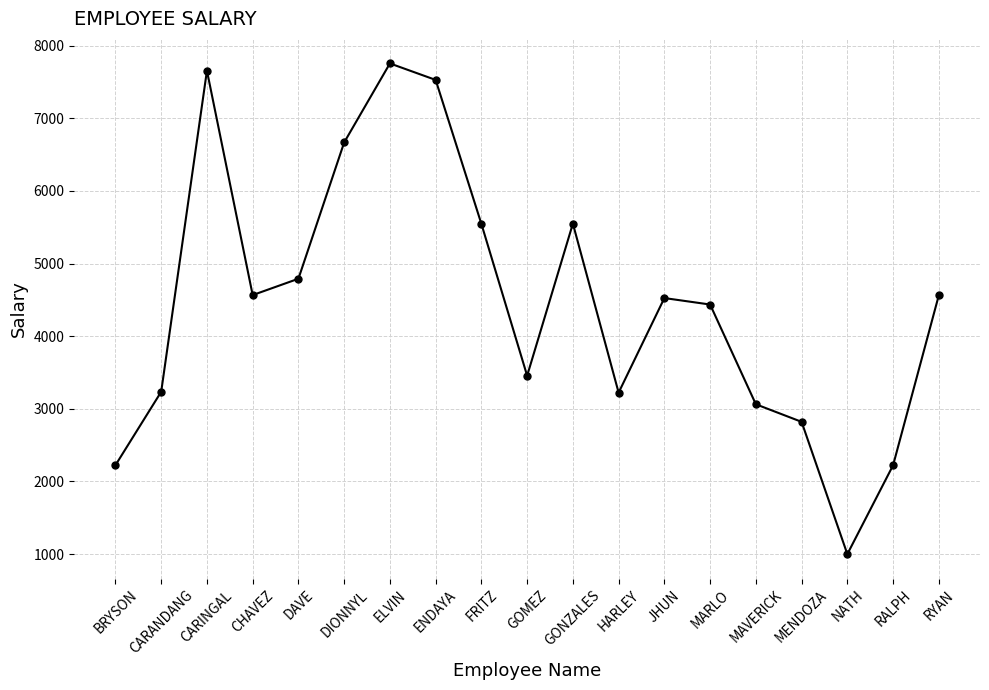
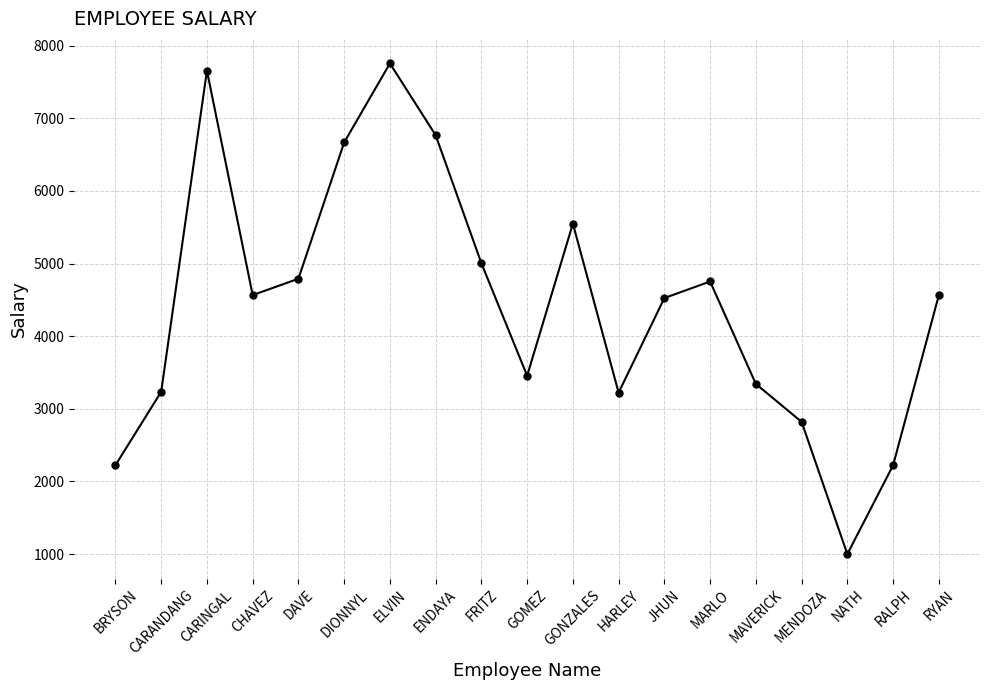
ENDAYA: 7500 -> 6800
FRITZ: 5500 -> 5000
MARLO: 4400 -> 4800
MAVERICK: 3100 -> 3300
